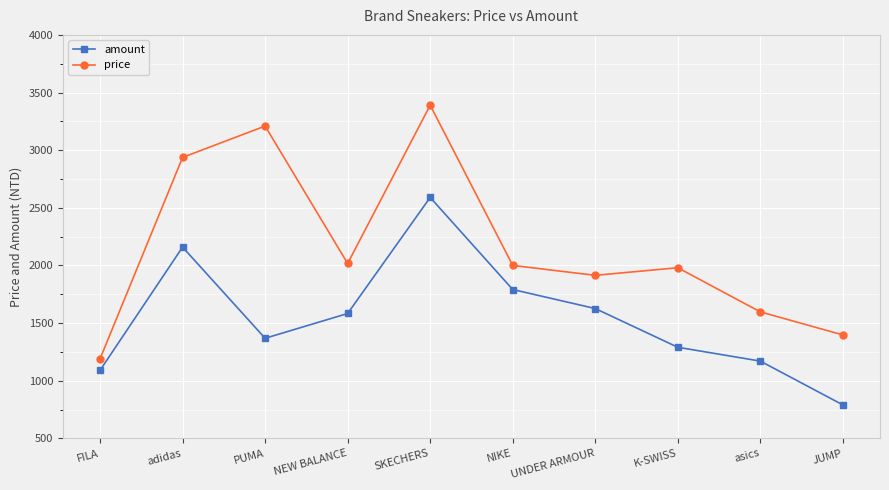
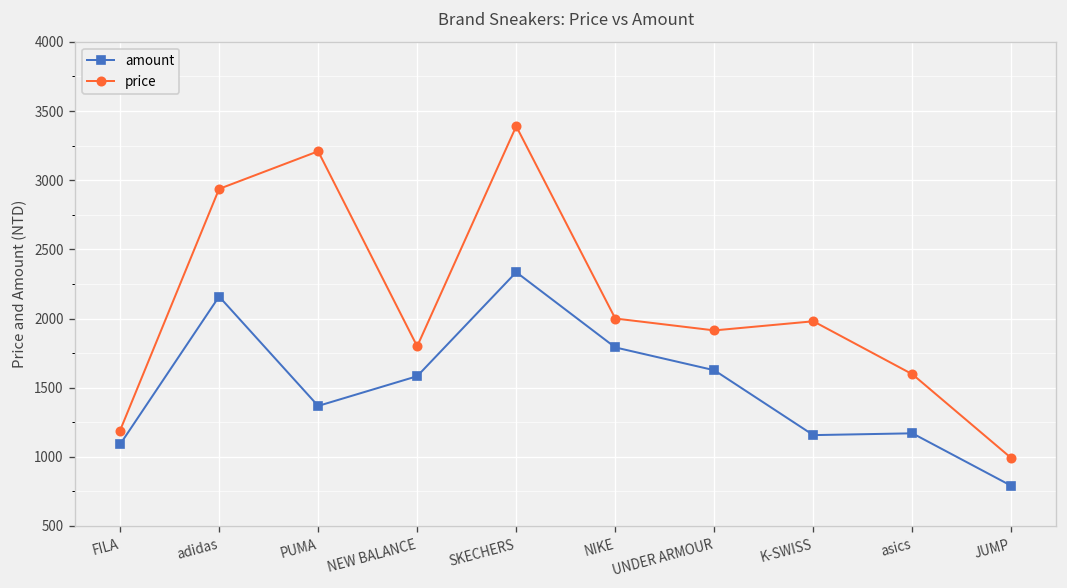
price, NEW BALANCE: 2020 -> 1800
amount, SKECHERS: 2590 -> 2340
amount, K-SWISS: 1290 -> 1160
price, JUMP: 1400 -> 990
